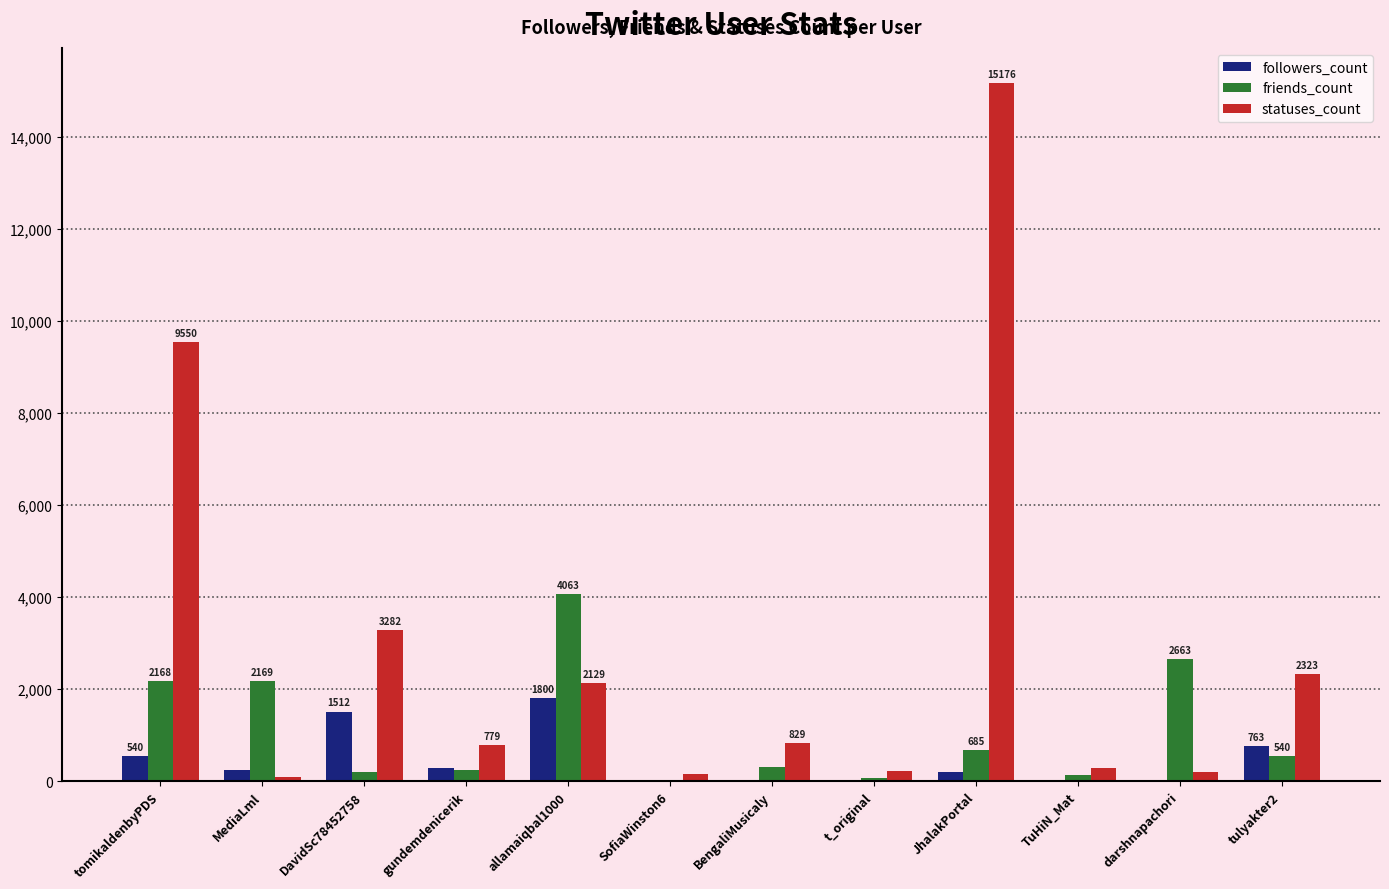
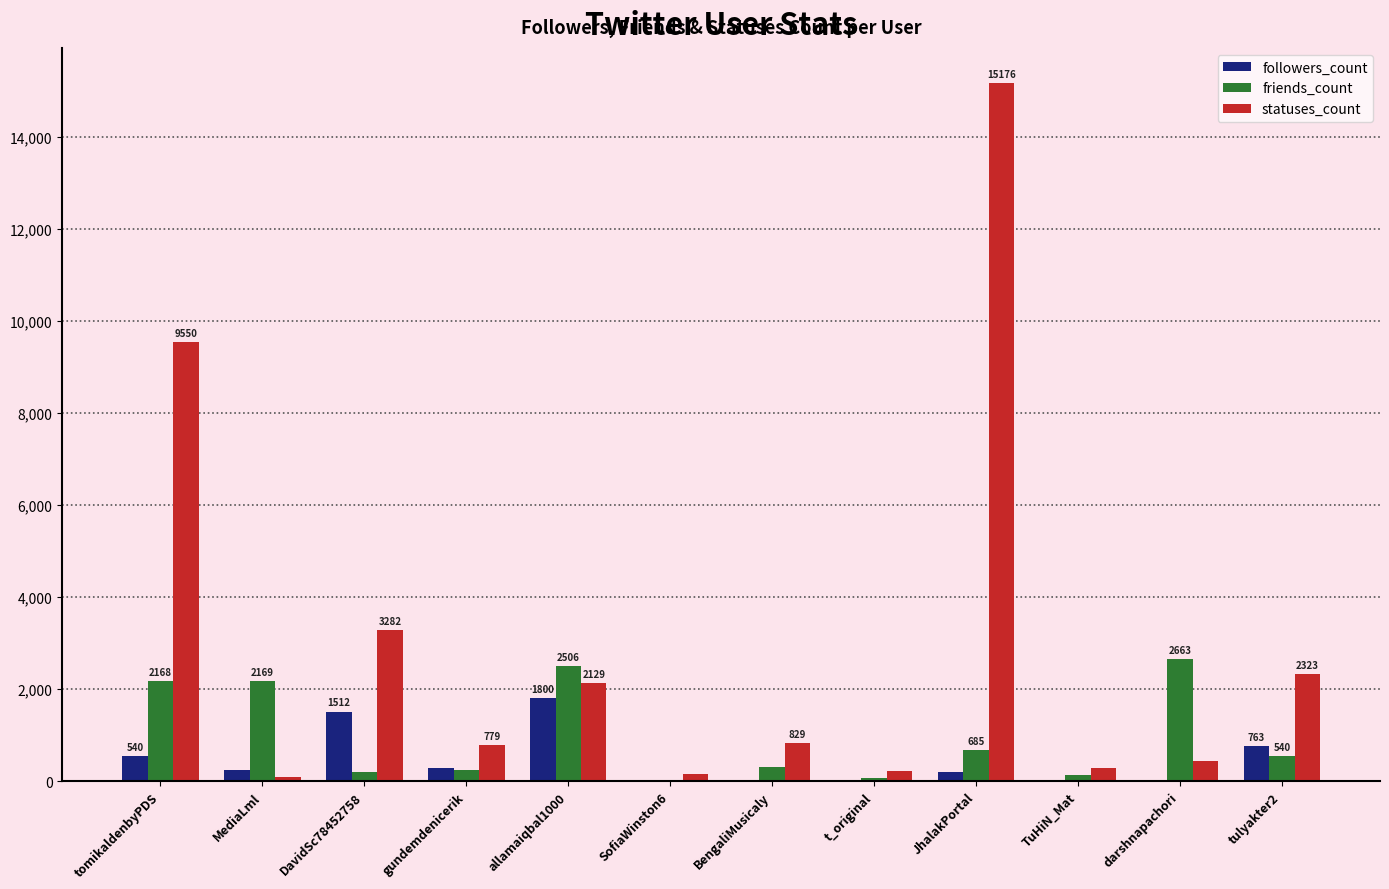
friends_count, allamaiqbal1000: 4063 -> 2506
statuses_count, darshnapachori: 200 -> 400
